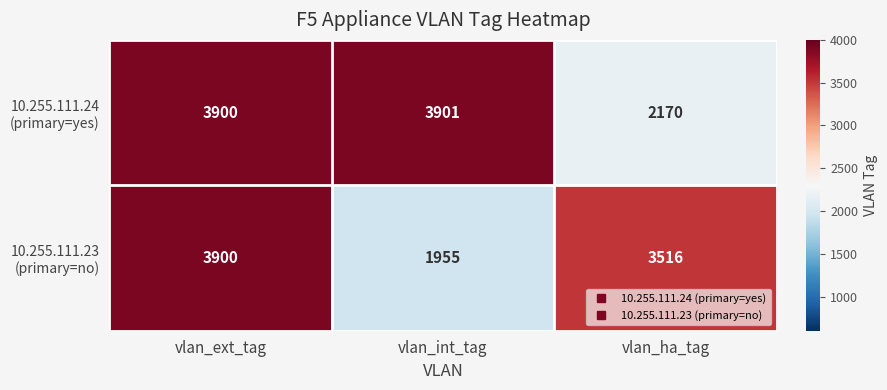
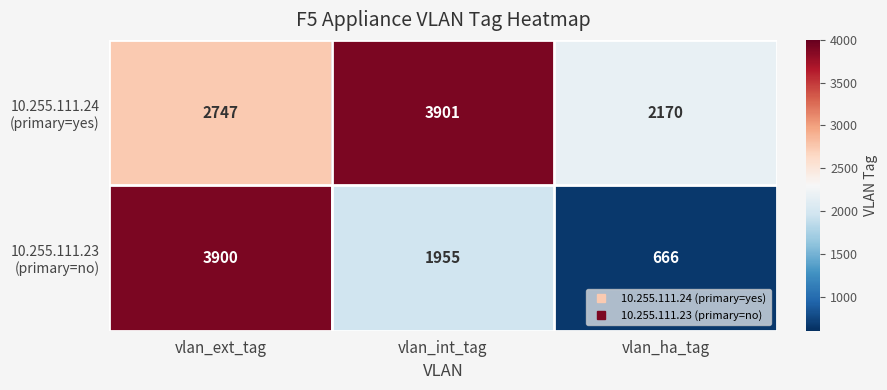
10.255.111.24 (primary=yes), vlan_ext_tag: 3900 -> 2747
10.255.111.23 (primary=no), vlan_ha_tag: 3516 -> 666
